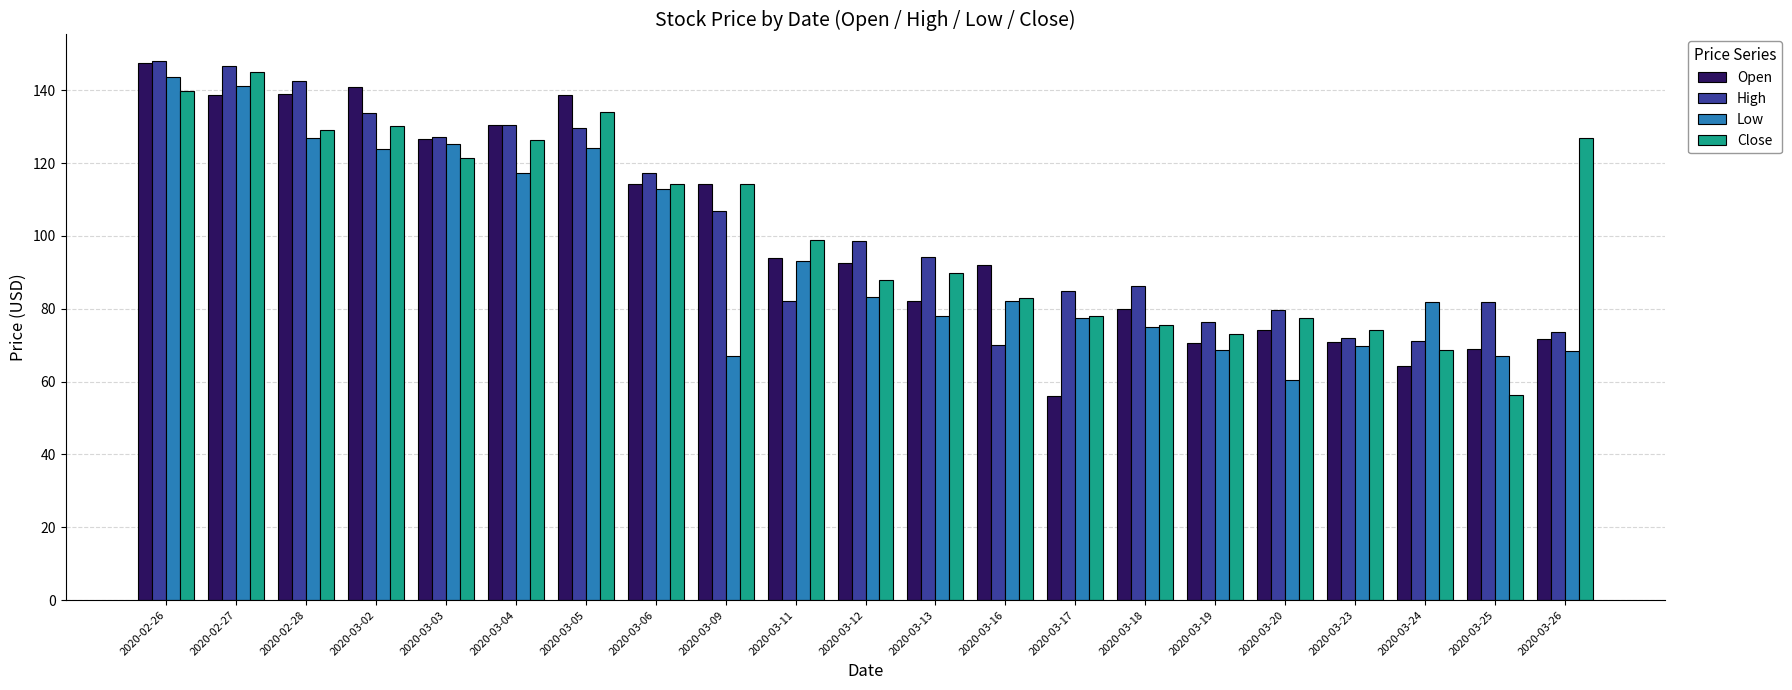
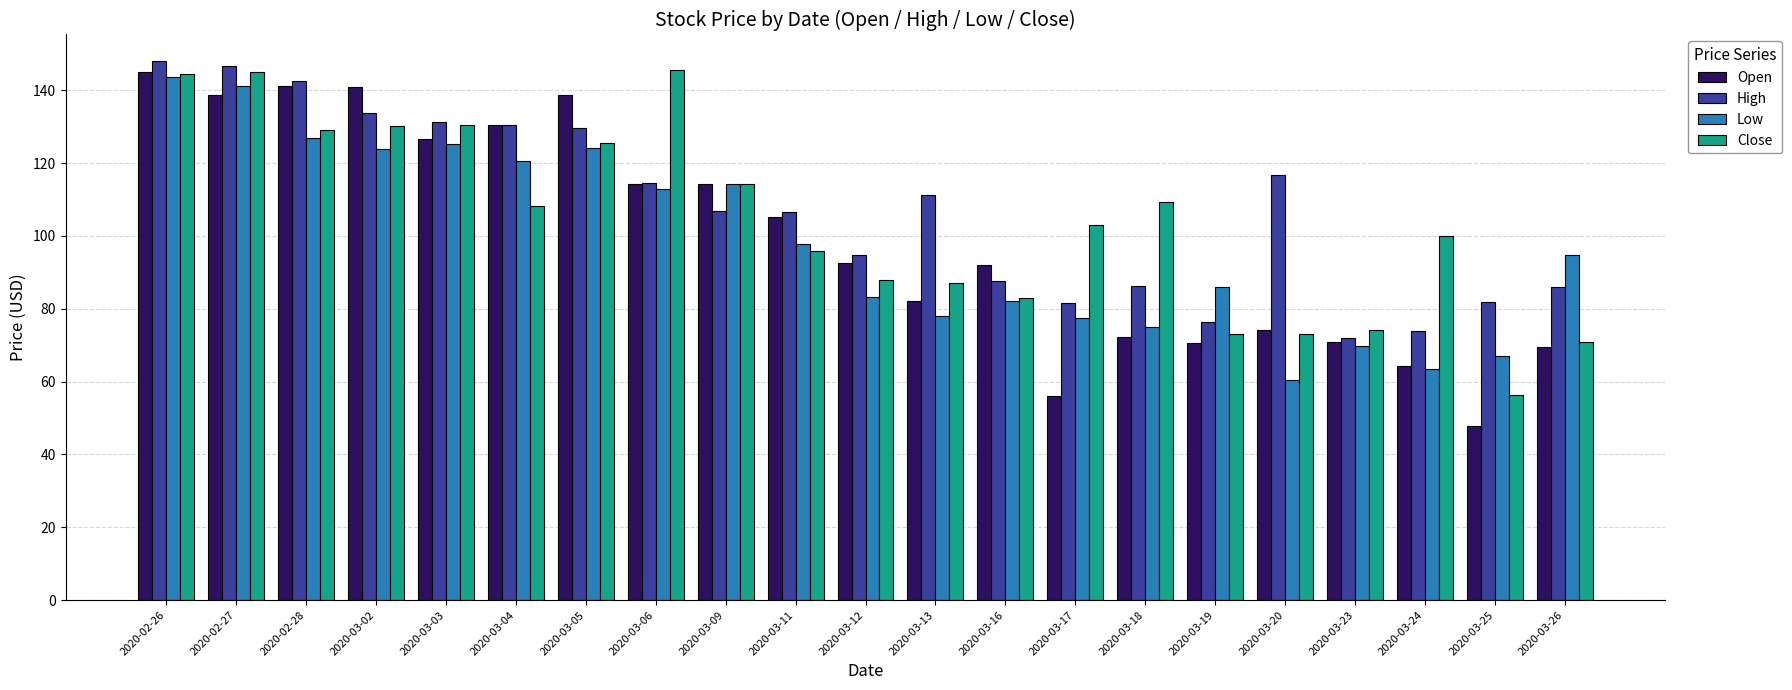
Open, 2020-02-26: 148 -> 145
Close, 2020-02-26: 140 -> 145
Open, 2020-02-28: 139 -> 141
High, 2020-03-03: 127 -> 131
Close, 2020-03-03: 121 -> 130
Low, 2020-03-04: 117 -> 121
Close, 2020-03-04: 126 -> 108
Close, 2020-03-05: 134 -> 126
High, 2020-03-06: 117 -> 115
Close, 2020-03-06: 114 -> 145
Low, 2020-03-09: 67 -> 114
Open, 2020-03-11: 94 -> 105
High, 2020-03-11: 82 -> 107
Low, 2020-03-11: 93 -> 98
Close, 2020-03-11: 99 -> 96
High, 2020-03-12: 99 -> 95
High, 2020-03-13: 94 -> 111
Close, 2020-03-13: 90 -> 87
High, 2020-03-16: 70 -> 88
High, 2020-03-17: 85 -> 82
Close, 2020-03-17: 78 -> 103
Open, 2020-03-18: 80 -> 72
Close, 2020-03-18: 76 -> 109
Low, 2020-03-19: 69 -> 86
High, 2020-03-20: 80 -> 117
Close, 2020-03-20: 77 -> 73
High, 2020-03-24: 71 -> 74
Low, 2020-03-24: 82 -> 64
Close, 2020-03-24: 69 -> 100
Open, 2020-03-25: 69 -> 48
Open, 2020-03-26: 72 -> 69
High, 2020-03-26: 74 -> 86
Low, 2020-03-26: 68 -> 95
Close, 2020-03-26: 127 -> 71
